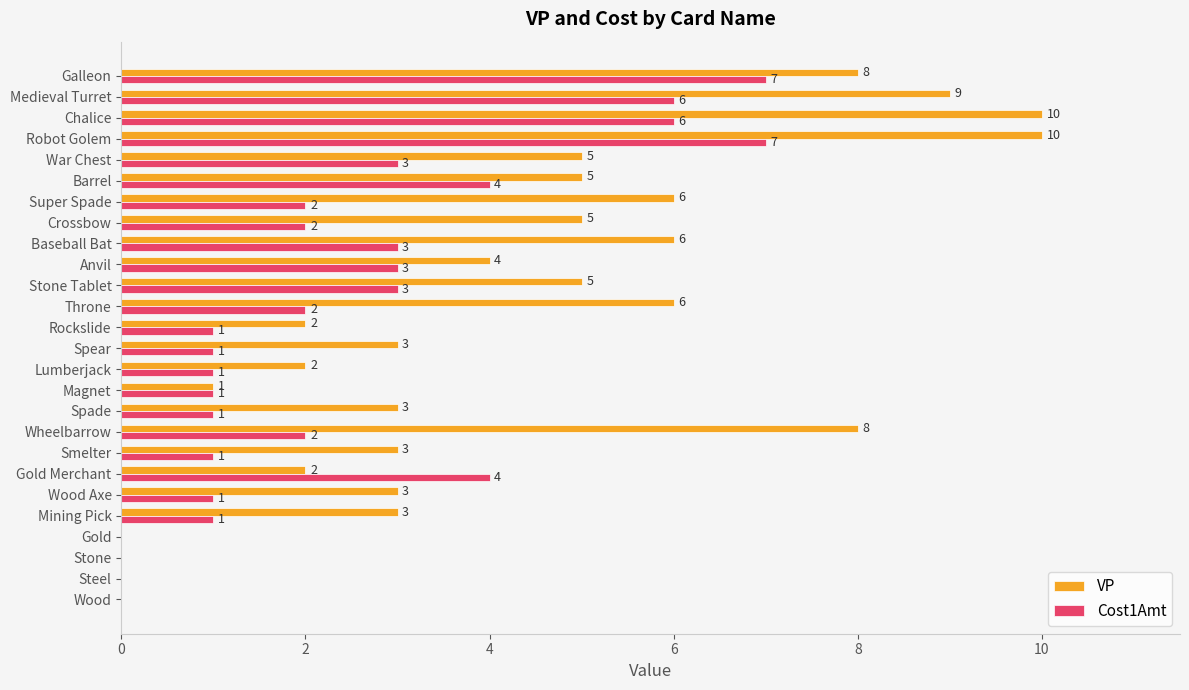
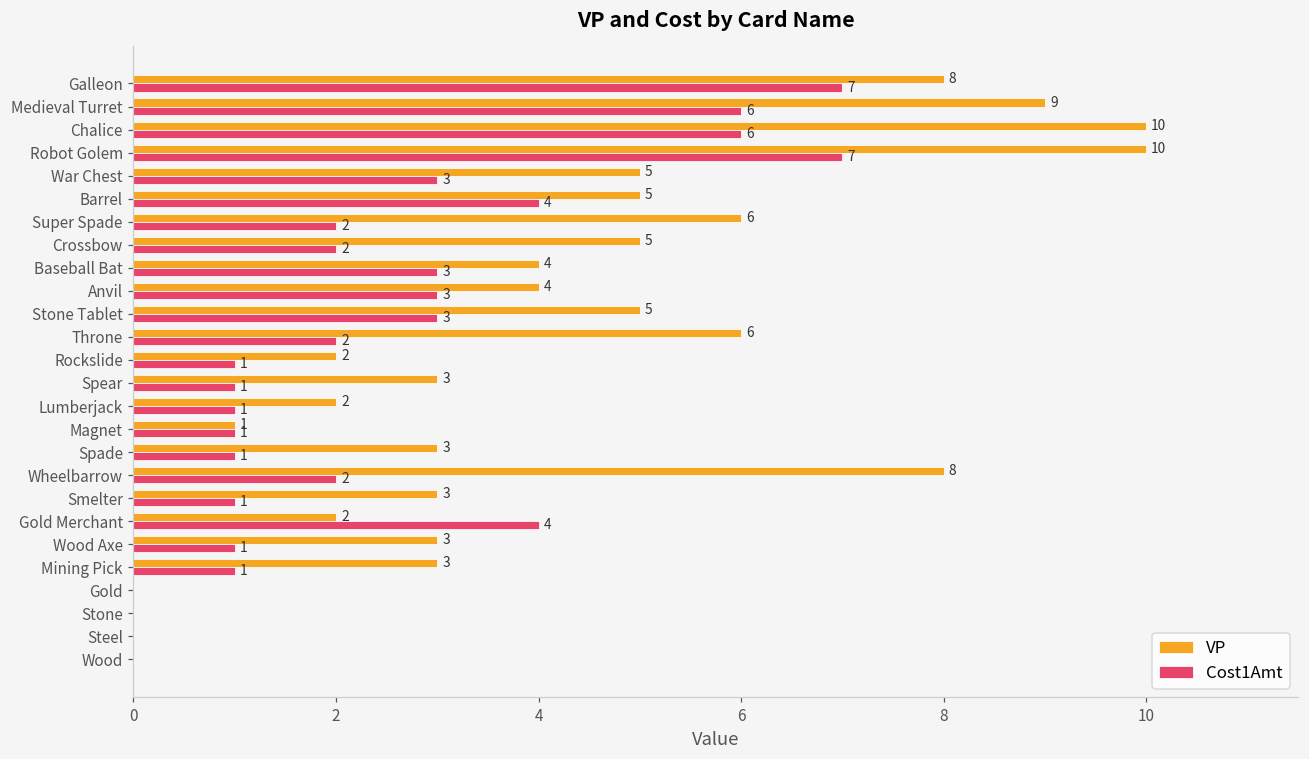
VP, Baseball Bat: 6 -> 4
